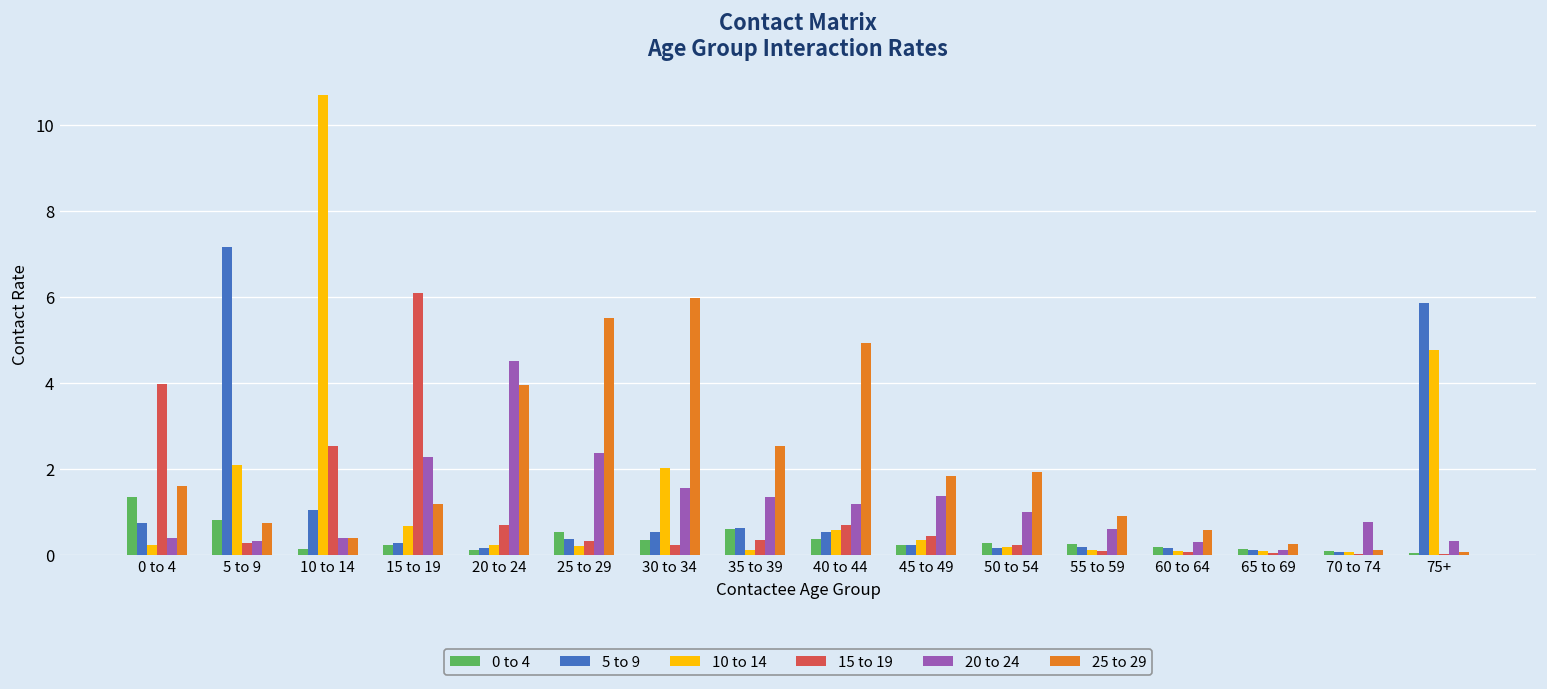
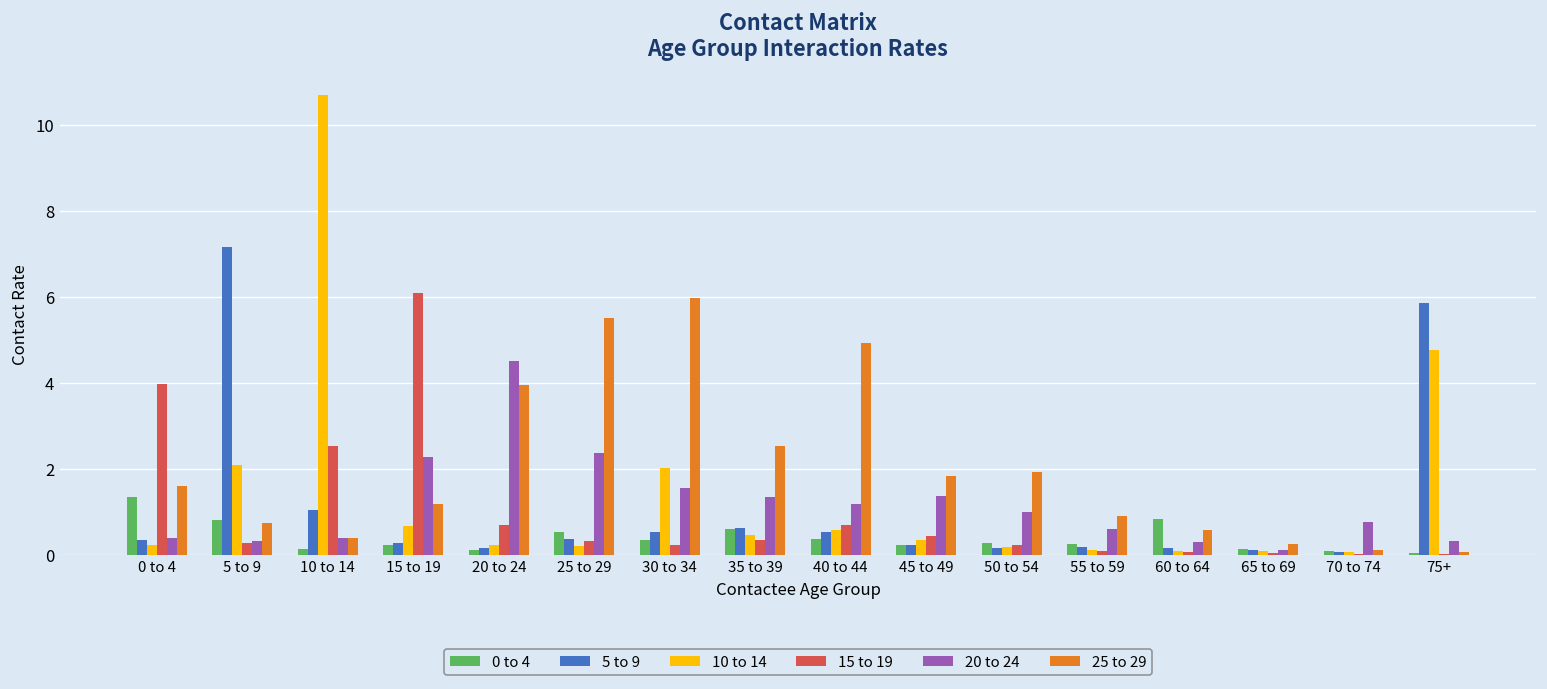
5 to 9, 0 to 4: 0.7 -> 0.4
10 to 14, 35 to 39: 0.1 -> 0.5
0 to 4, 60 to 64: 0.2 -> 0.8
